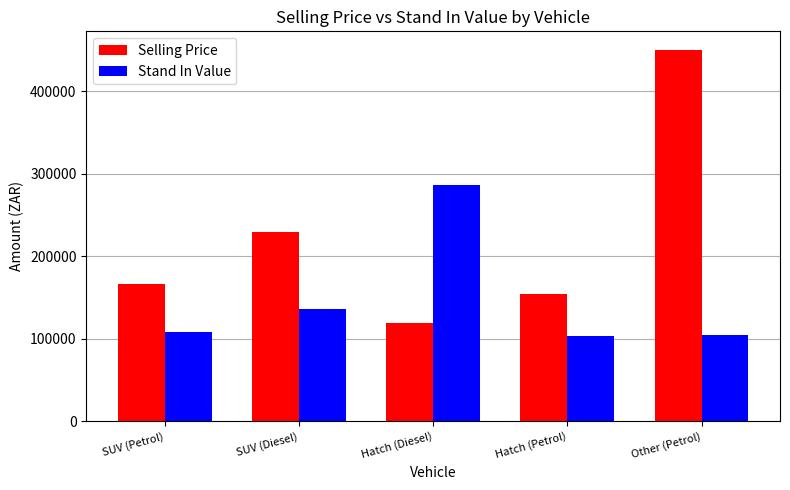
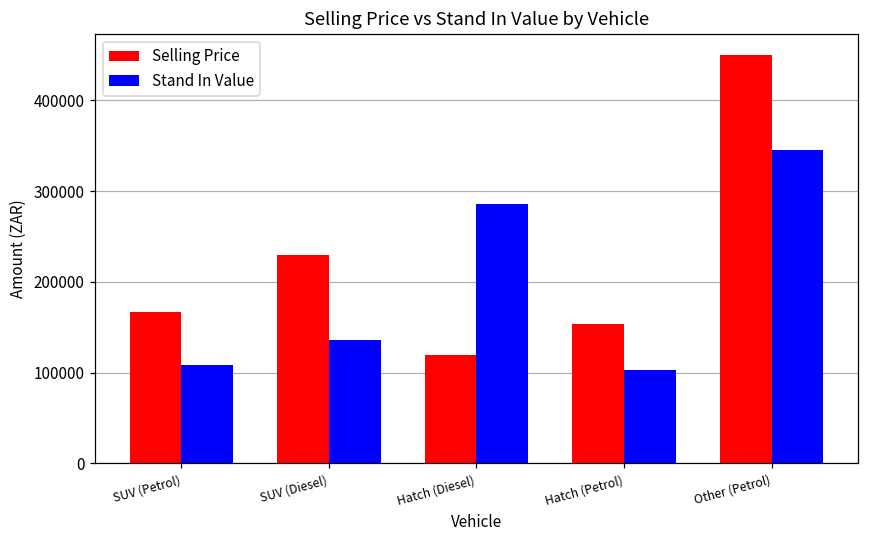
Stand In Value, Other (Petrol): 100000 -> 350000
